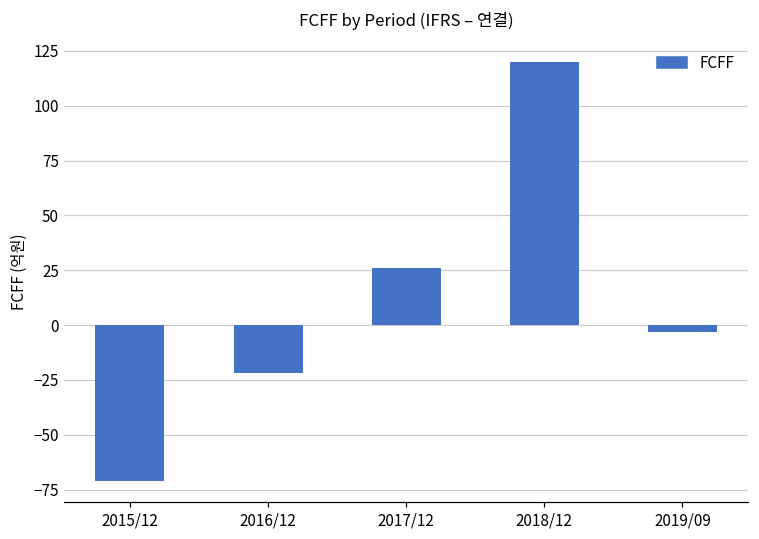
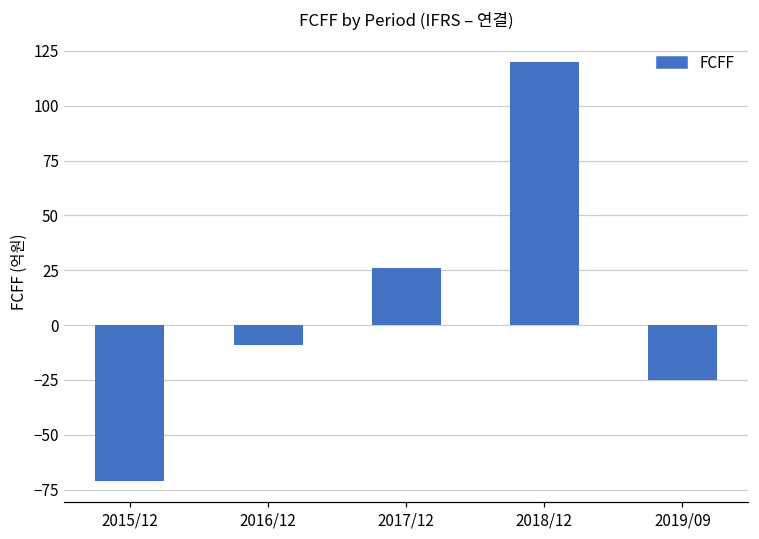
2016/12: -22 -> -9
2019/09: -3 -> -25
